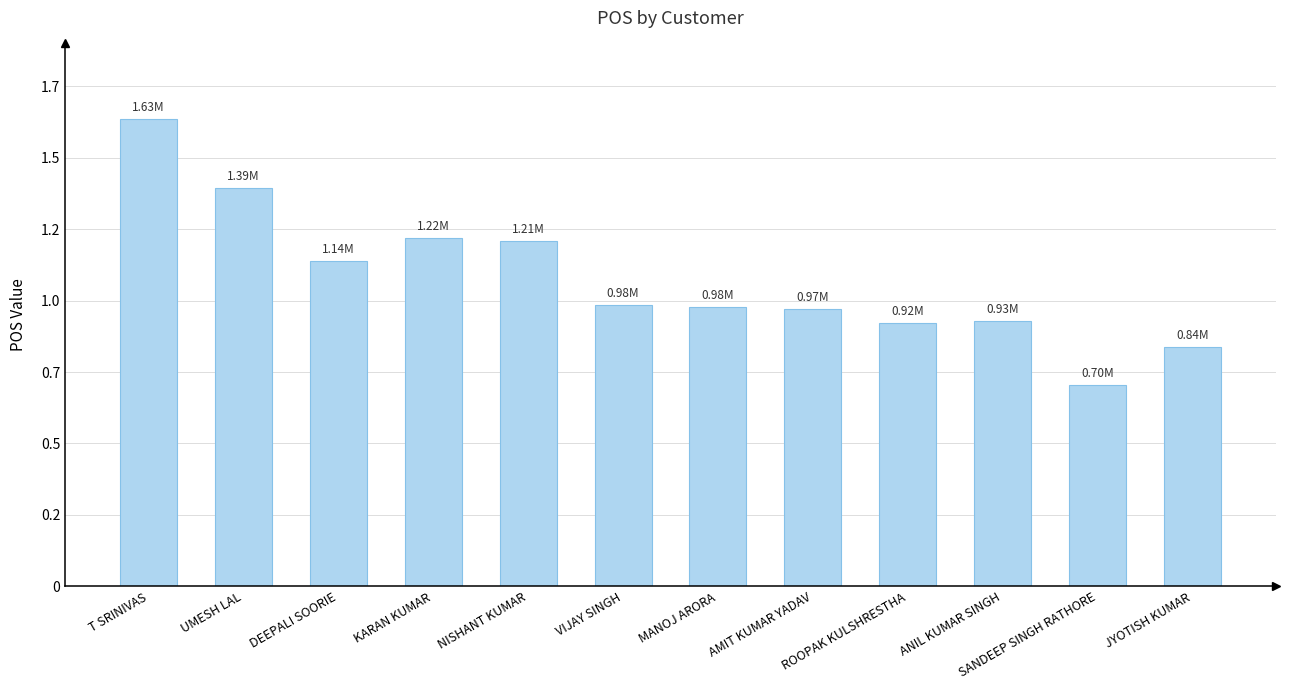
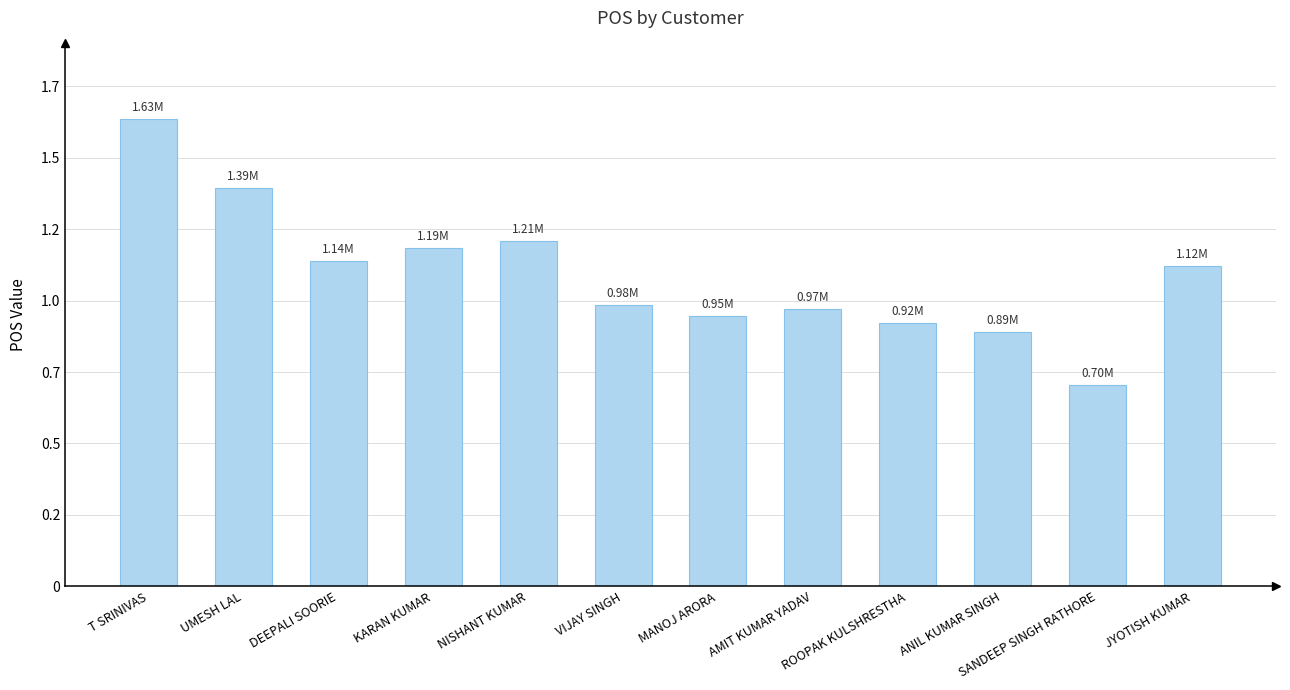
KARAN KUMAR: 1.22M -> 1.19M
MANOJ ARORA: 0.98M -> 0.95M
ANIL KUMAR SINGH: 0.93M -> 0.89M
JYOTISH KUMAR: 0.84M -> 1.12M
